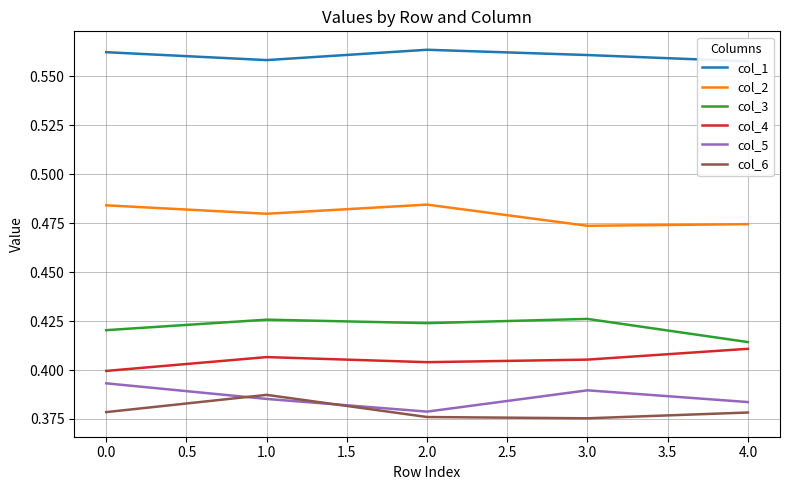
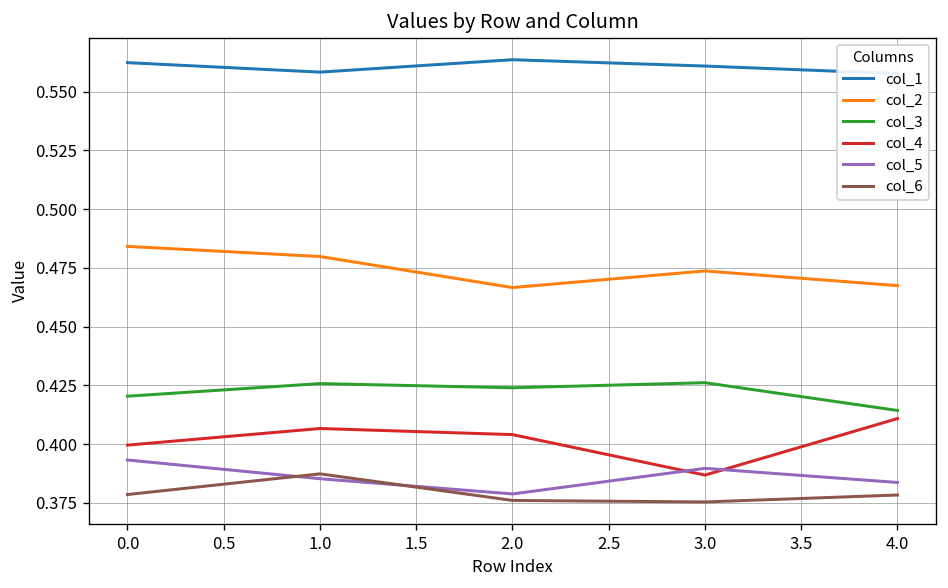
col_2, 2.0: 0.485 -> 0.467
col_4, 3.0: 0.405 -> 0.387
col_2, 4.0: 0.475 -> 0.467
